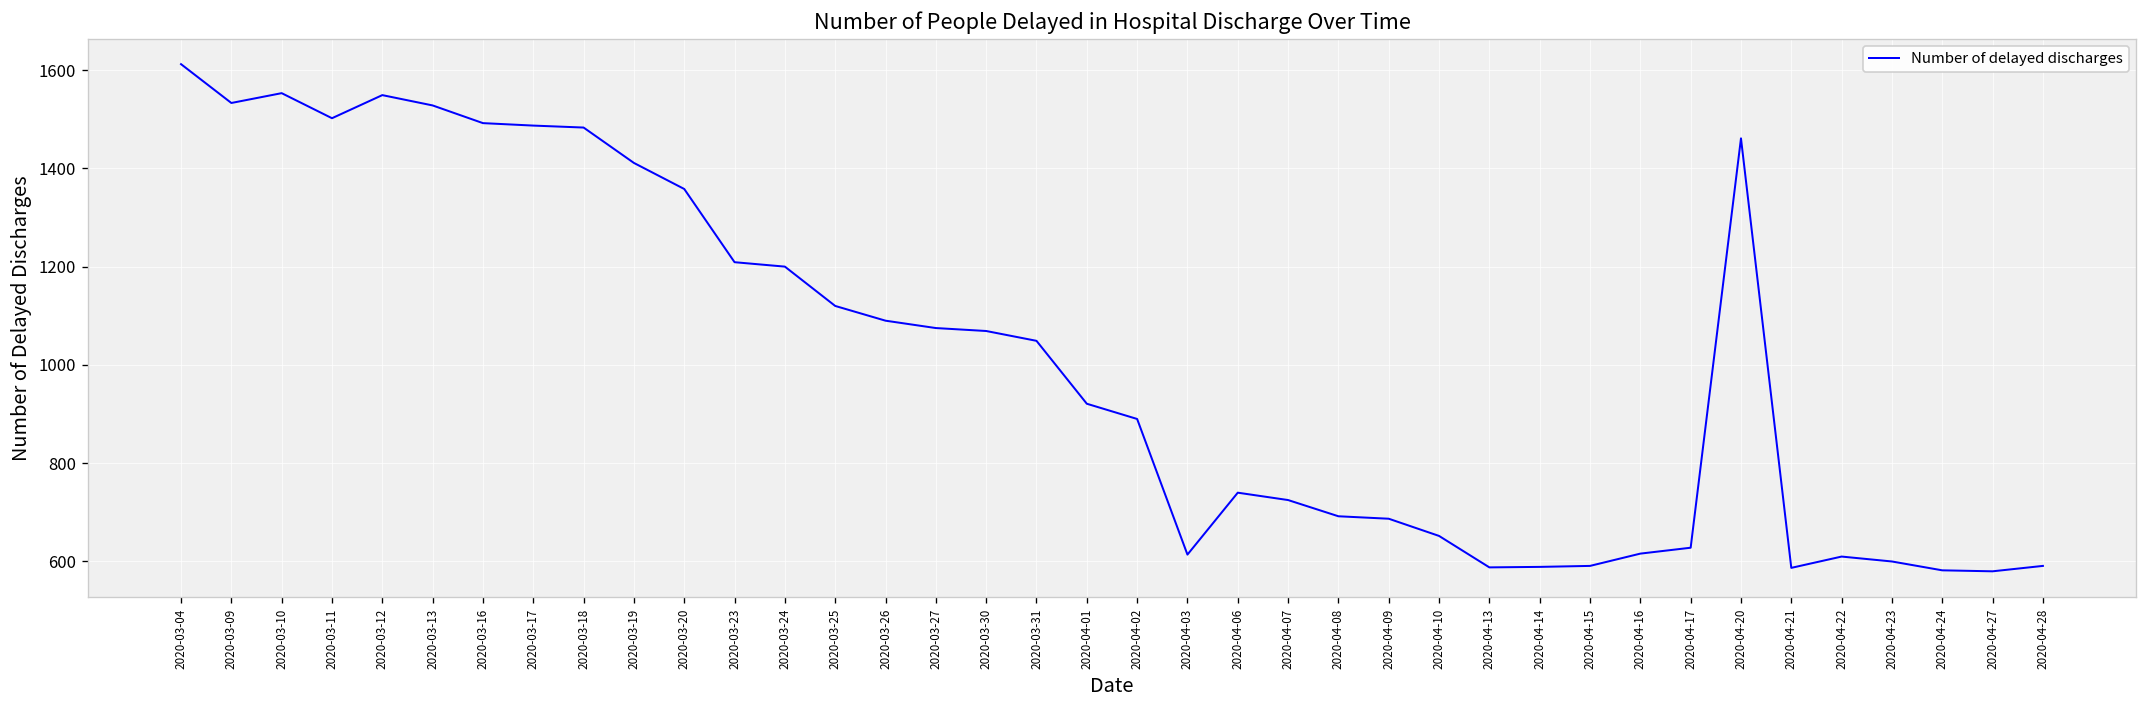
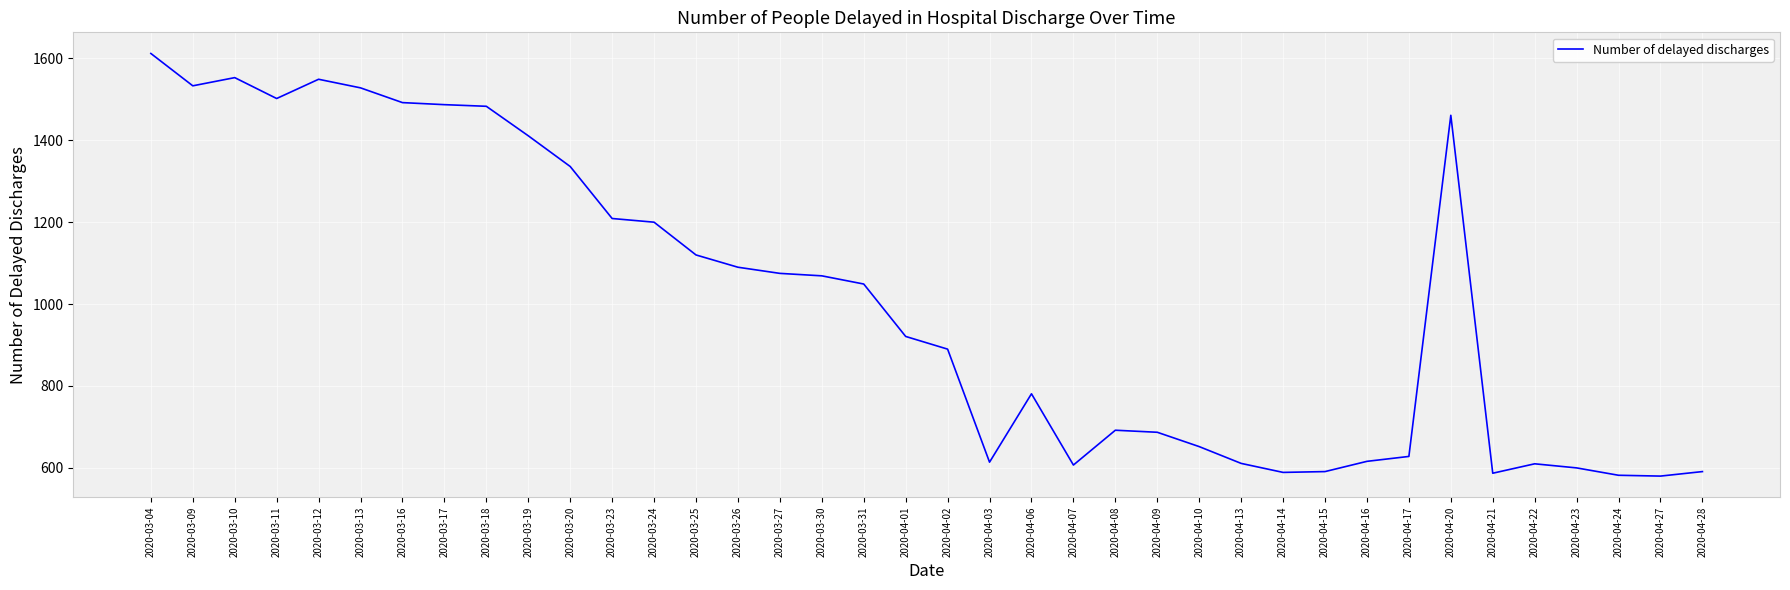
2020-03-20: 1360 -> 1340
2020-04-06: 740 -> 780
2020-04-07: 730 -> 610
2020-04-13: 590 -> 610
